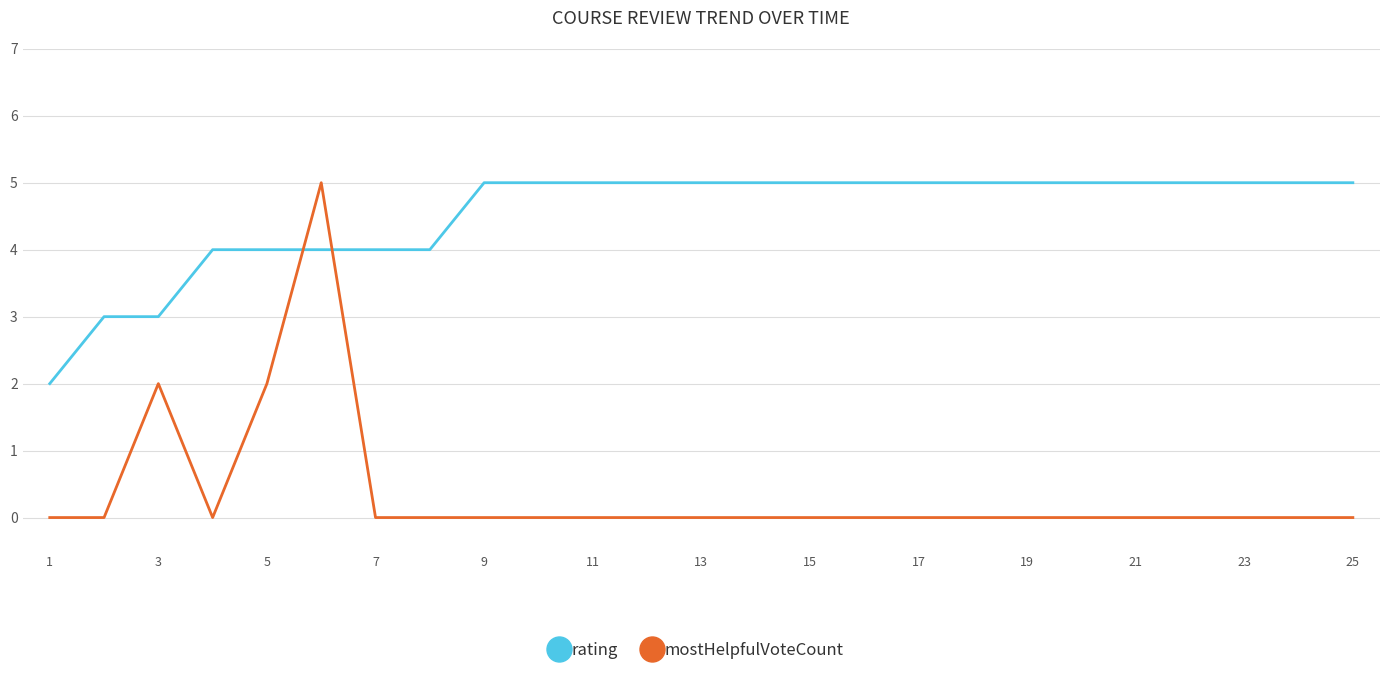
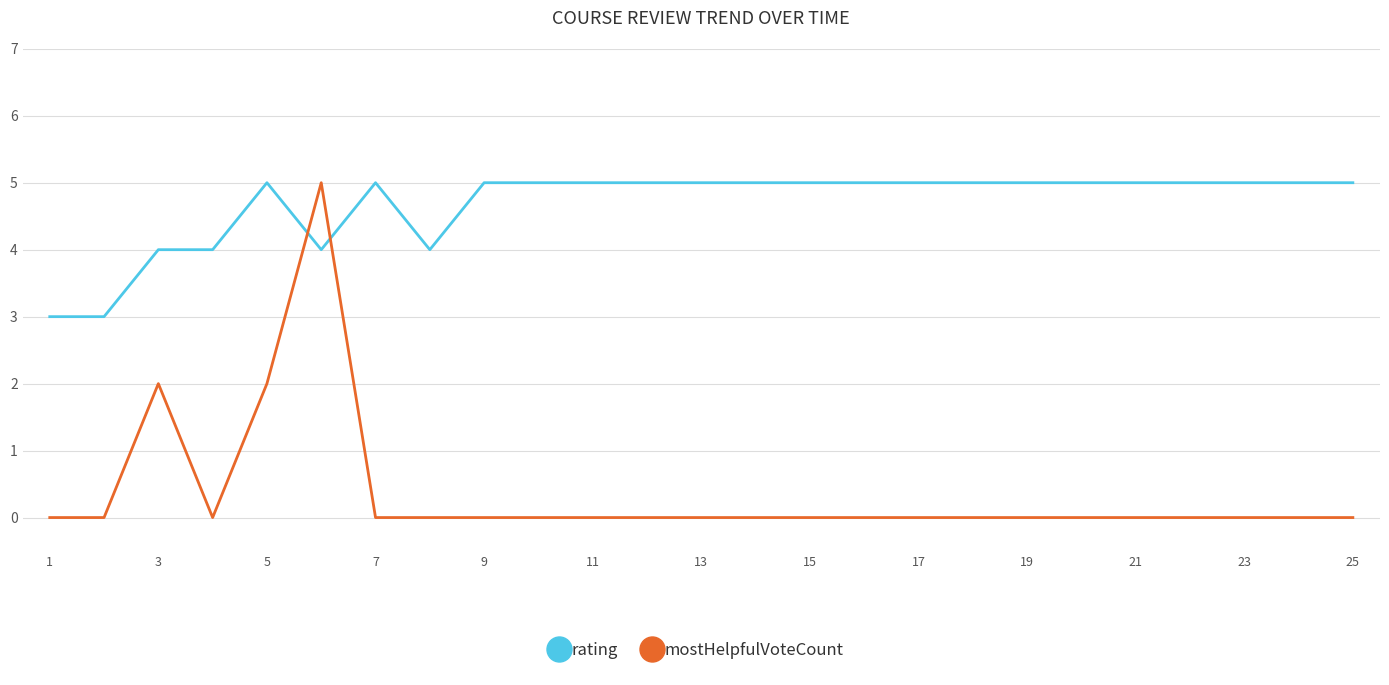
rating, 1: 2 -> 3
rating, 3: 3 -> 4
rating, 5: 4 -> 5
rating, 7: 4 -> 5
